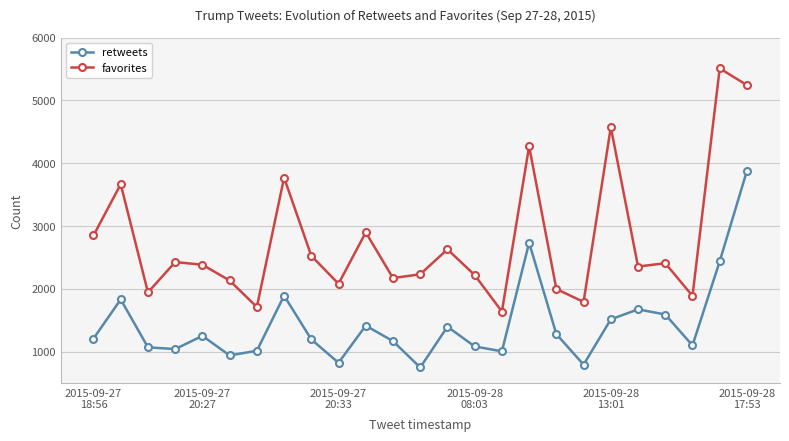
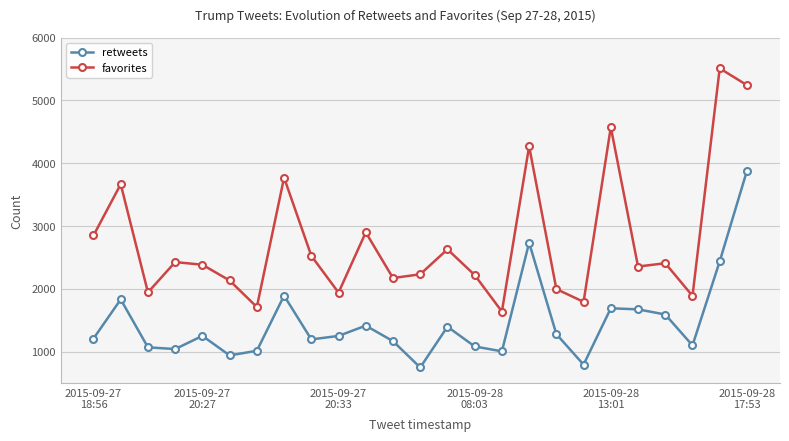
retweets, 2015-09-27 20:33: 800 -> 1300
favorites, 2015-09-27 20:33: 2100 -> 1900
retweets, 2015-09-28 13:01: 1500 -> 1700
